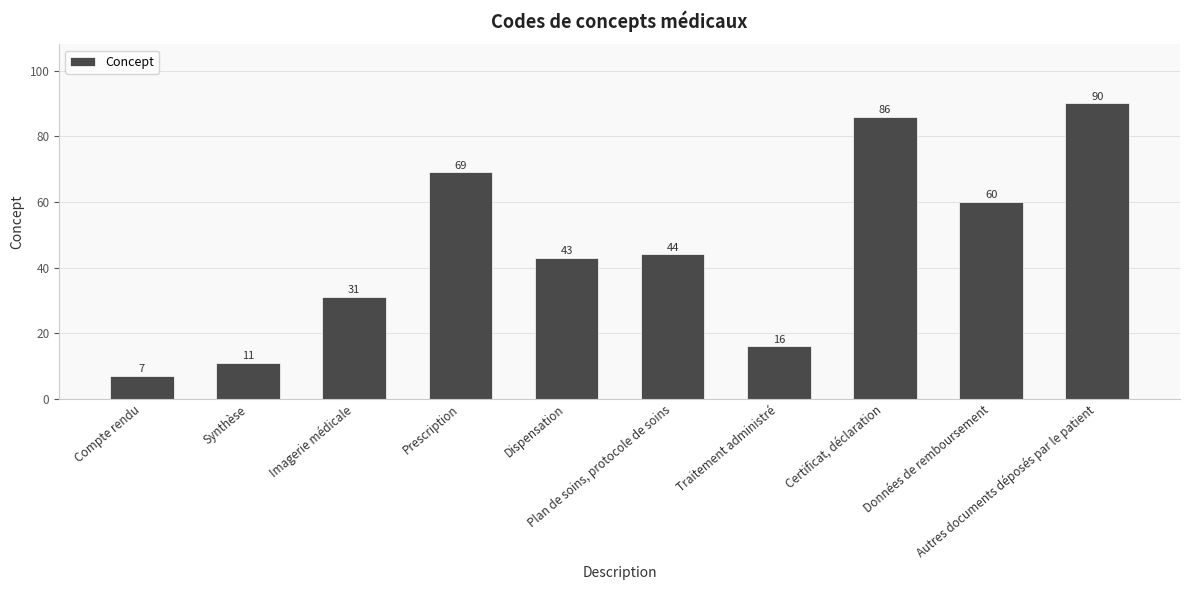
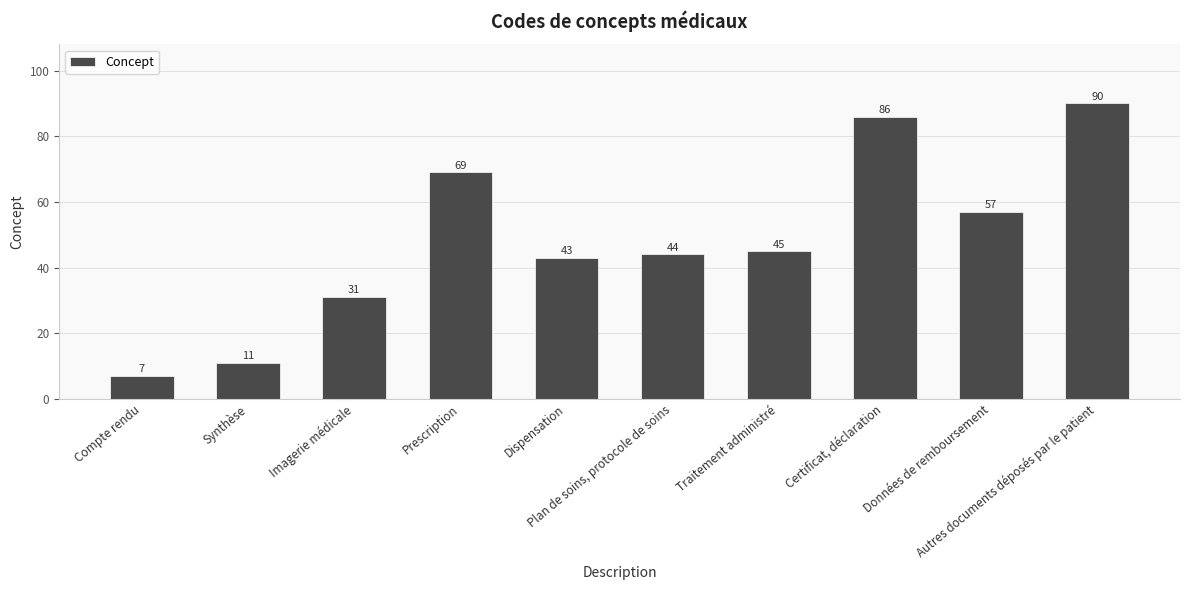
Traitement administré: 16 -> 45
Données de remboursement: 60 -> 57
